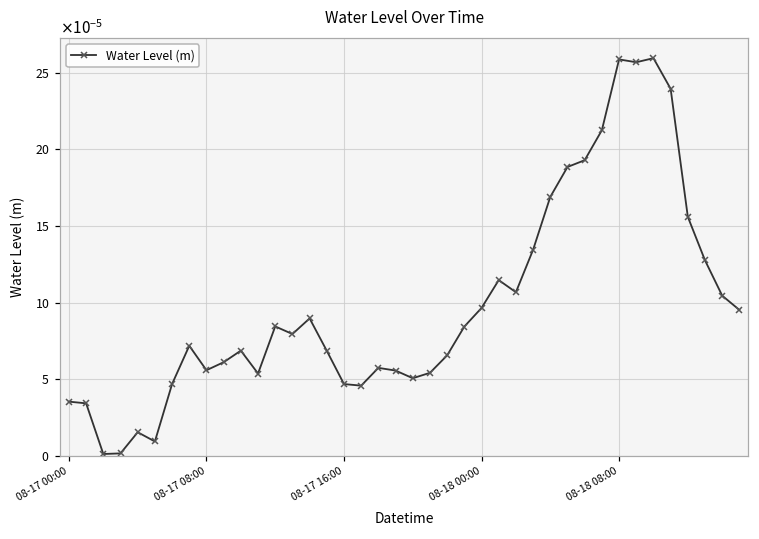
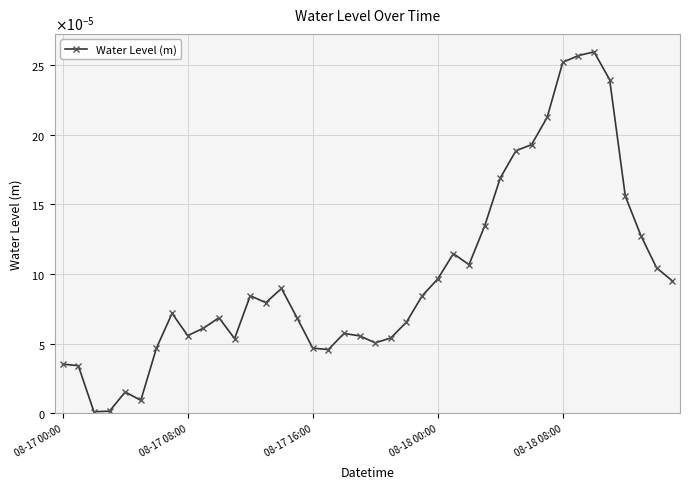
08-18 08:00: 0.000259 -> 0.000252
